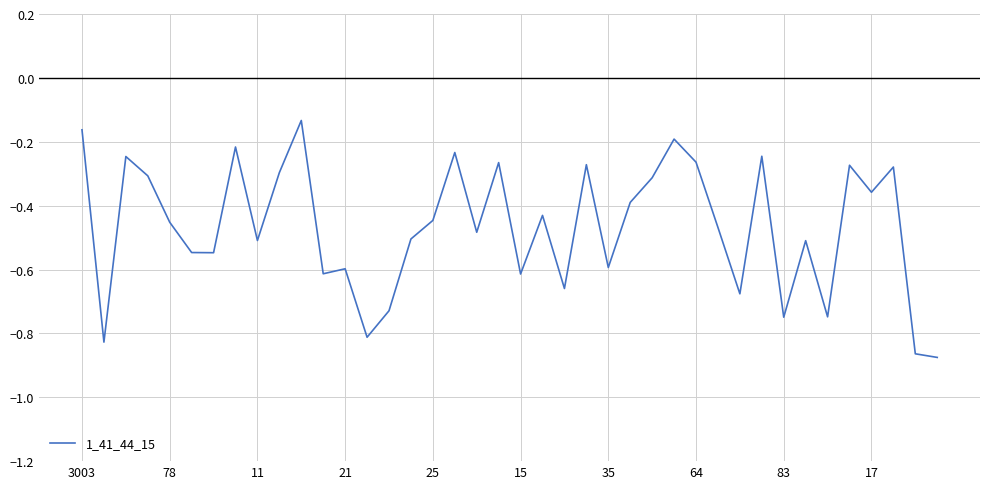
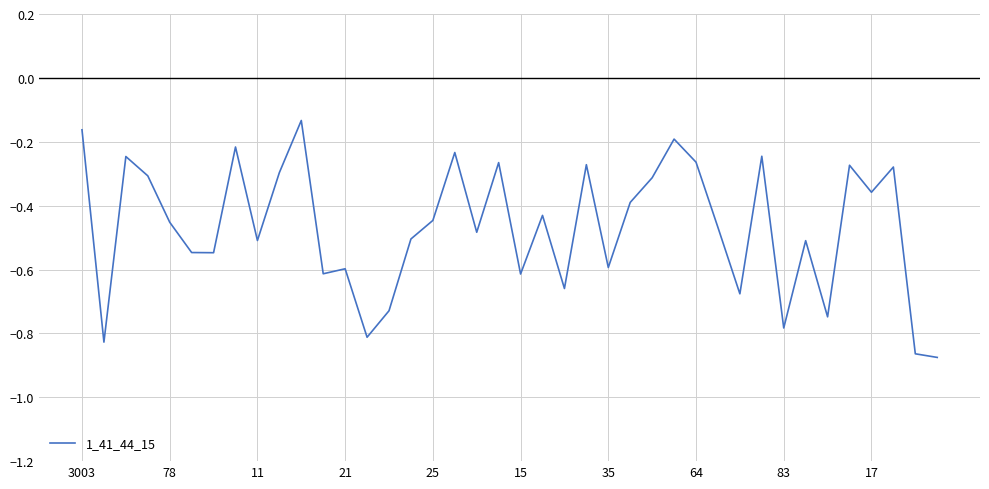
83: -0.75 -> -0.78
